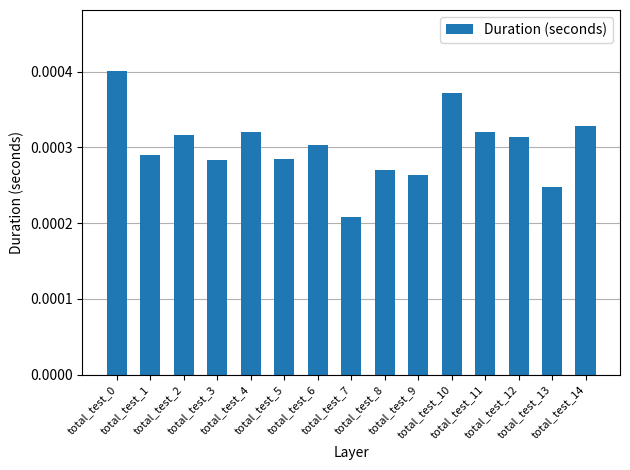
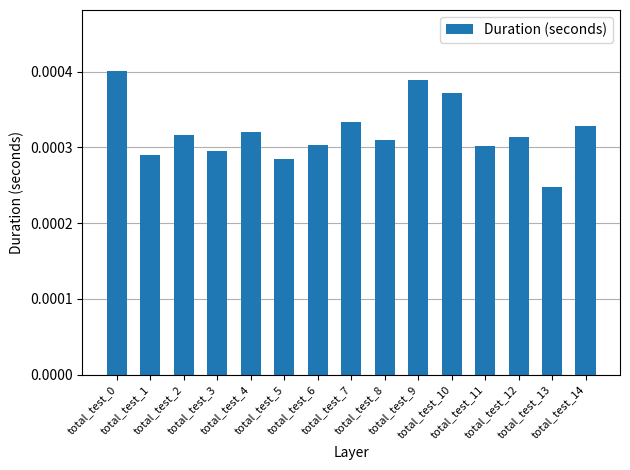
total_test_3: 0.00028 -> 0.00030
total_test_7: 0.00021 -> 0.00033
total_test_8: 0.00027 -> 0.00031
total_test_9: 0.00026 -> 0.00039
total_test_11: 0.00032 -> 0.00030
